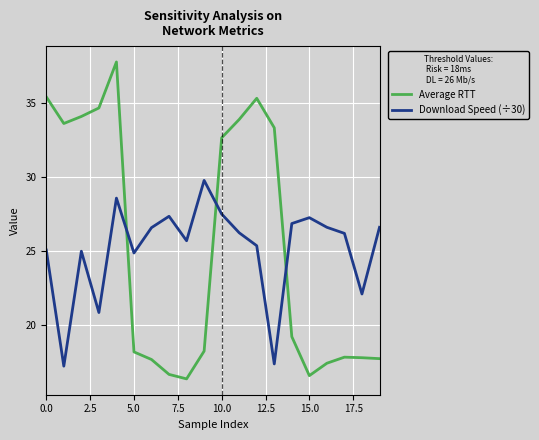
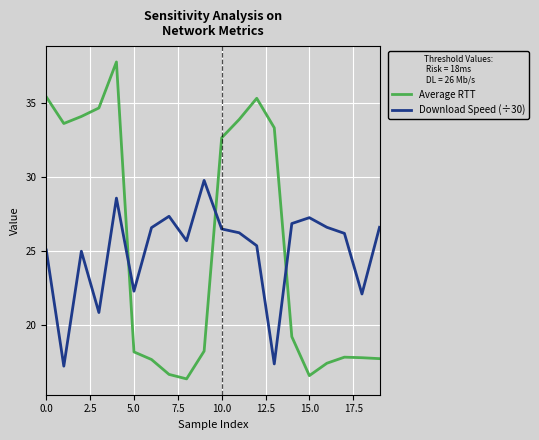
Download Speed (÷30), 5.0: 24.9 -> 22.3
Download Speed (÷30), 10.0: 27.5 -> 26.5
